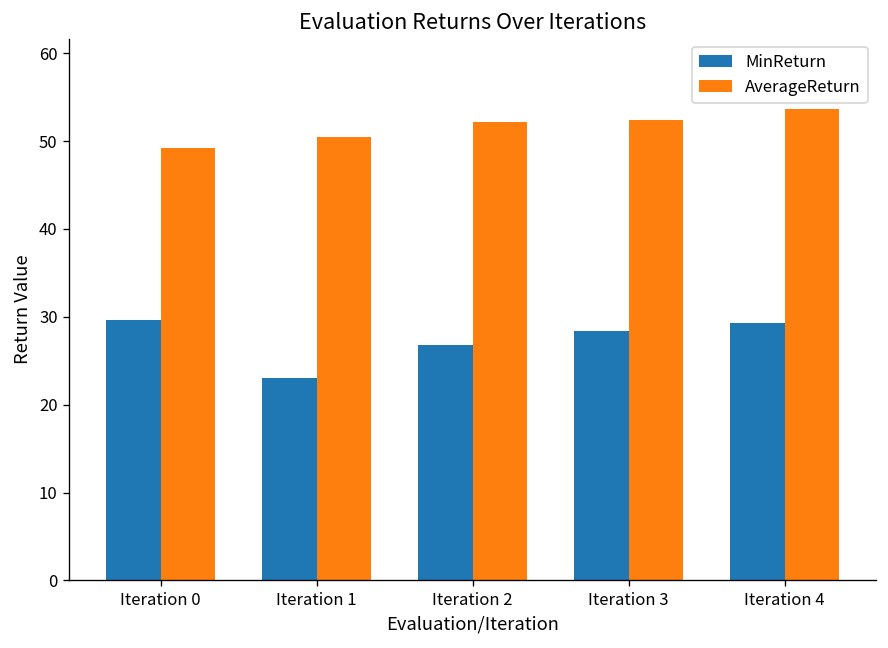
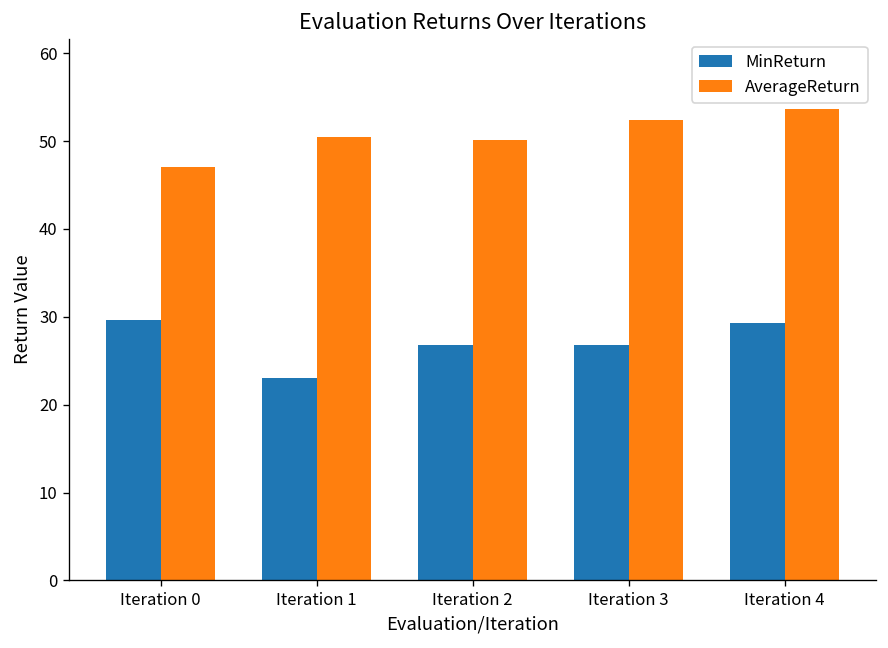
AverageReturn, Iteration 0: 49 -> 47
AverageReturn, Iteration 2: 52 -> 50
MinReturn, Iteration 3: 28 -> 27
